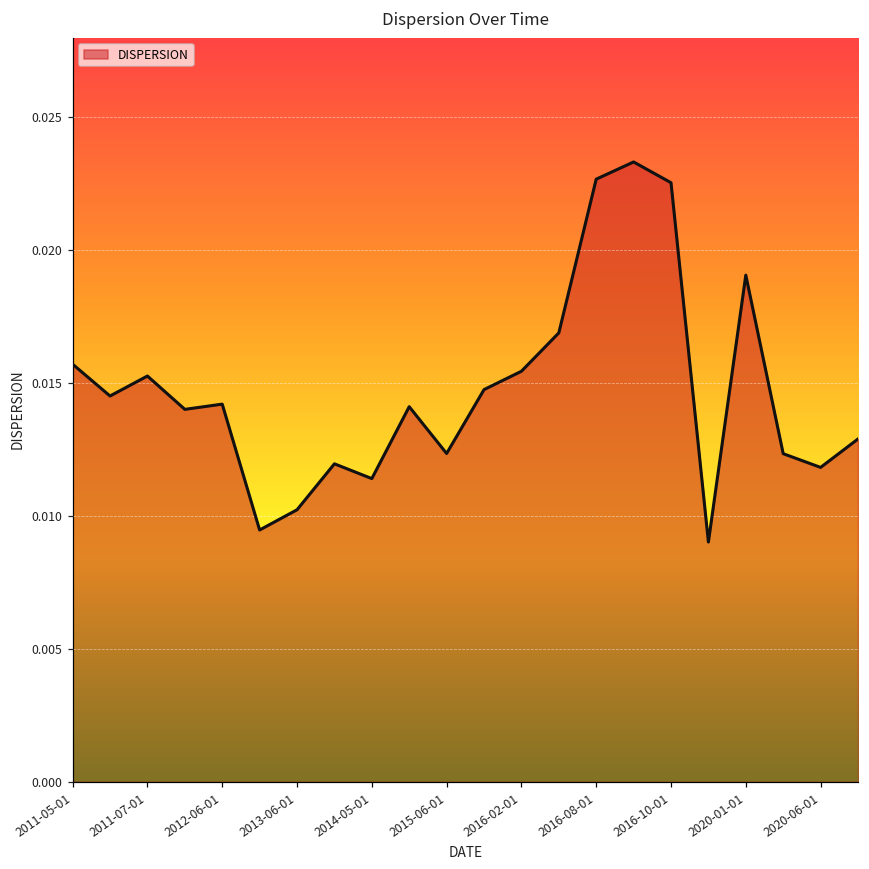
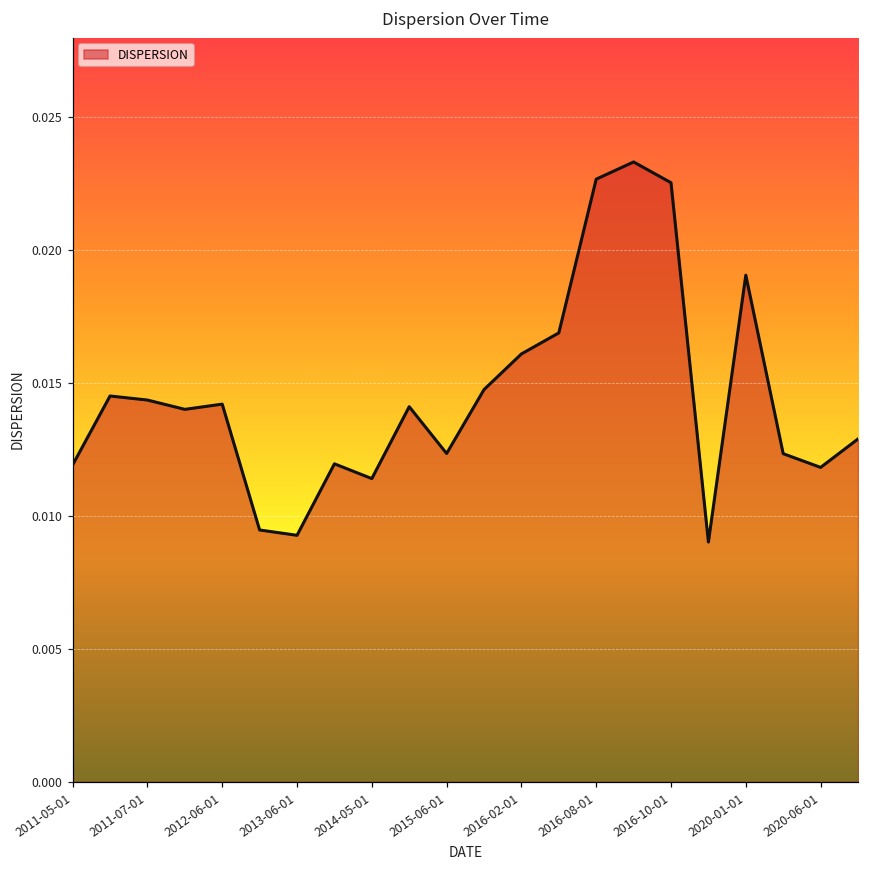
2011-05-01: 0.0157 -> 0.0119
2011-07-01: 0.0153 -> 0.0144
2013-06-01: 0.0102 -> 0.0093
2016-02-01: 0.0154 -> 0.0161
